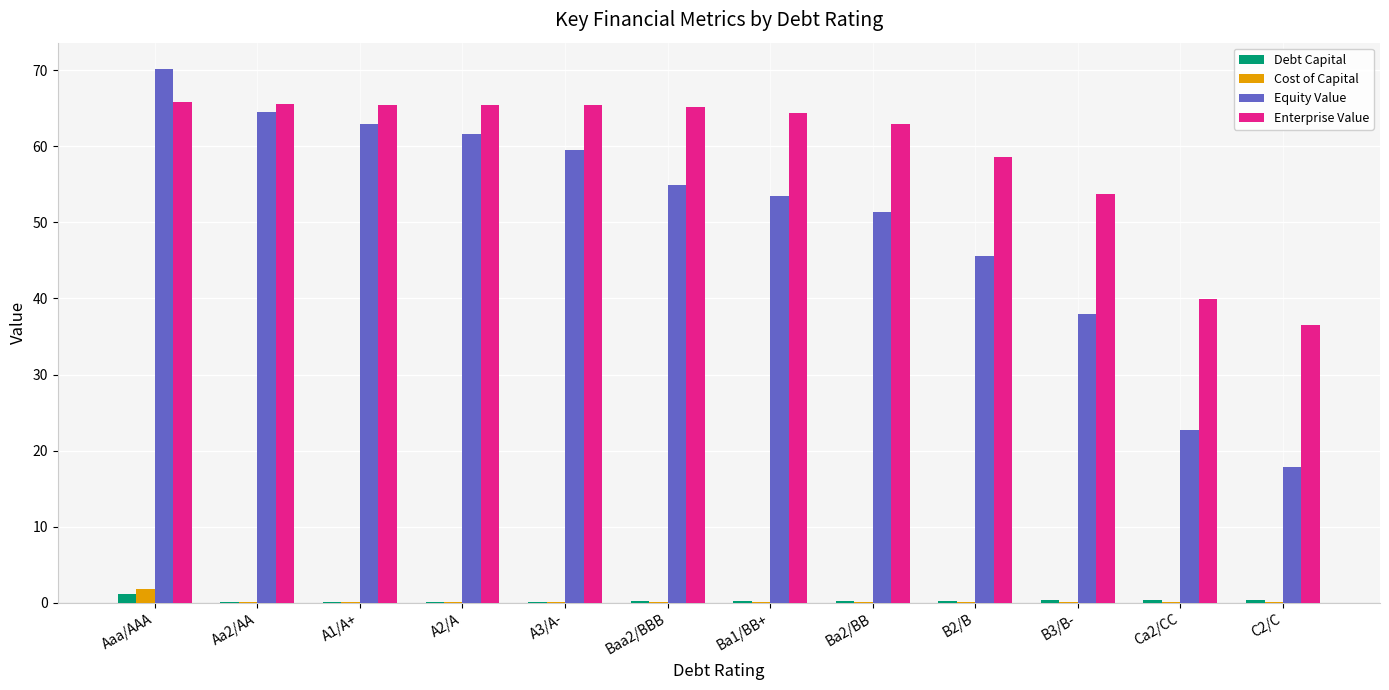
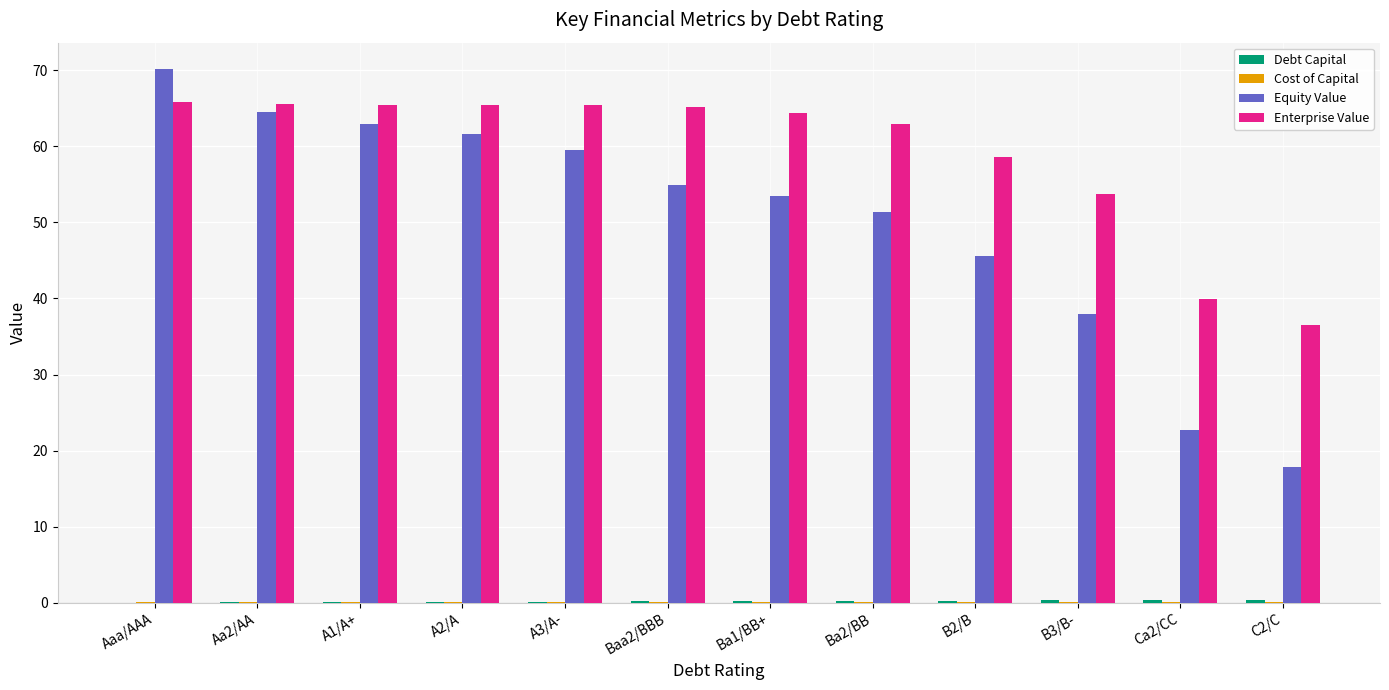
Debt Capital, Aaa/AAA: 1 -> 0
Cost of Capital, Aaa/AAA: 2 -> 0
